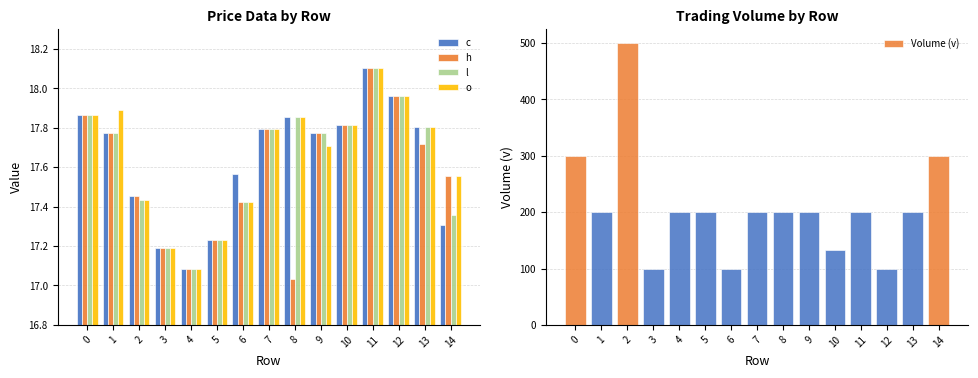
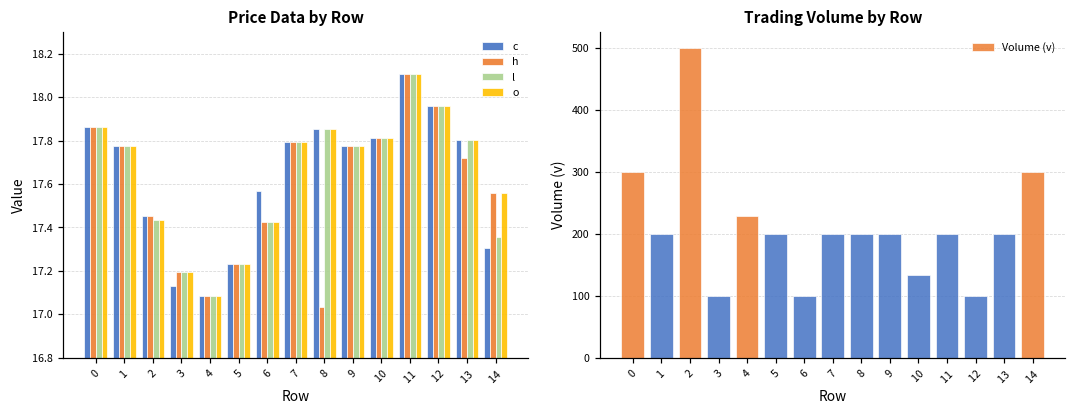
Price Data by Row, o, 1: 17.89 -> 17.77
Price Data by Row, c, 3: 17.19 -> 17.13
Price Data by Row, o, 9: 17.71 -> 17.77
Trading Volume by Row, 4: 200 -> 230
